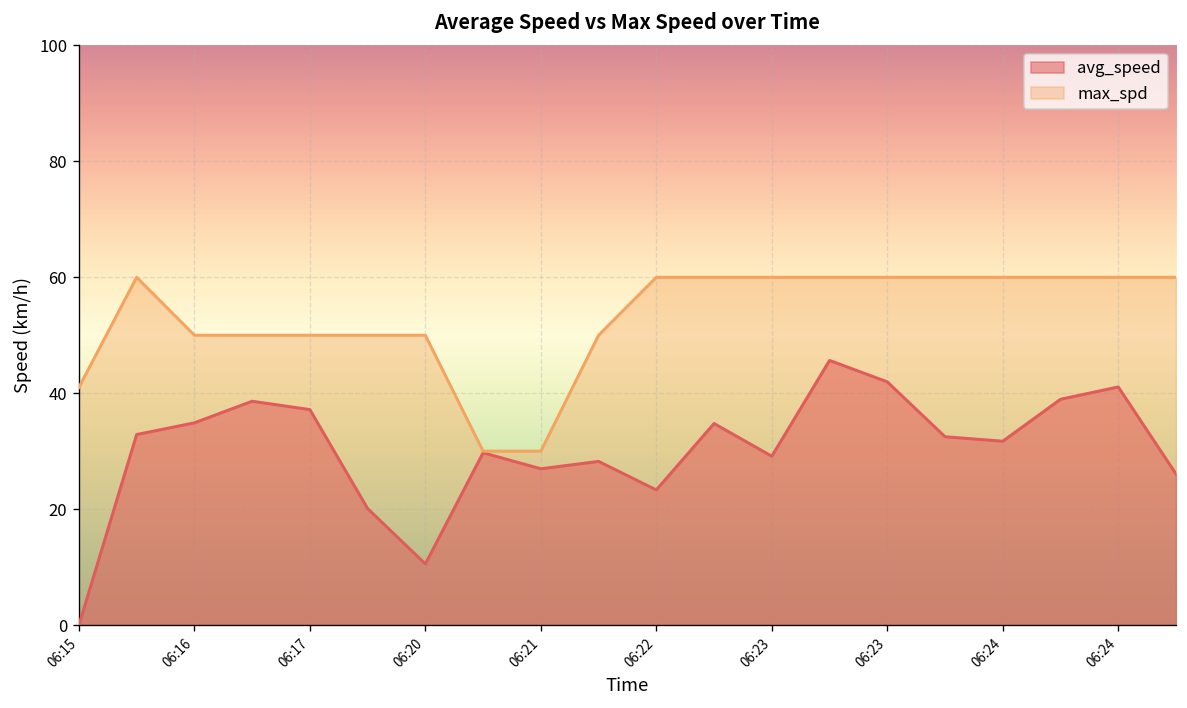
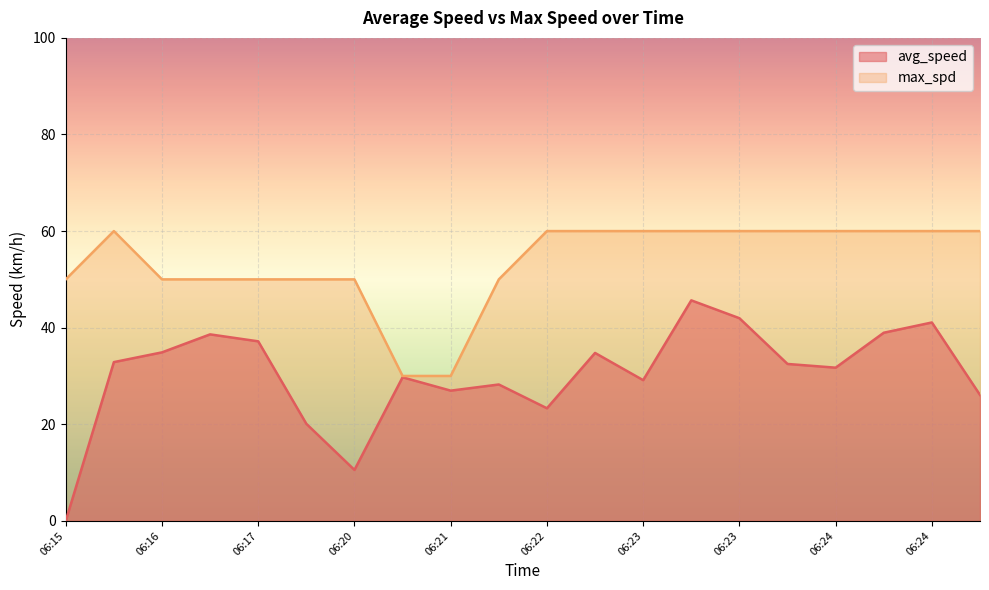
max_spd, 06:15: 41 -> 50
